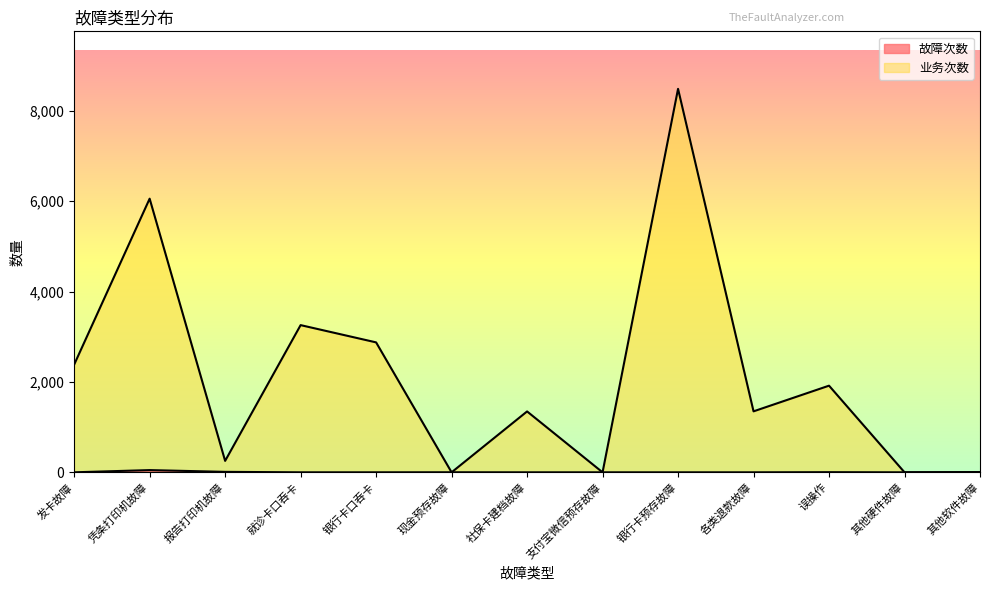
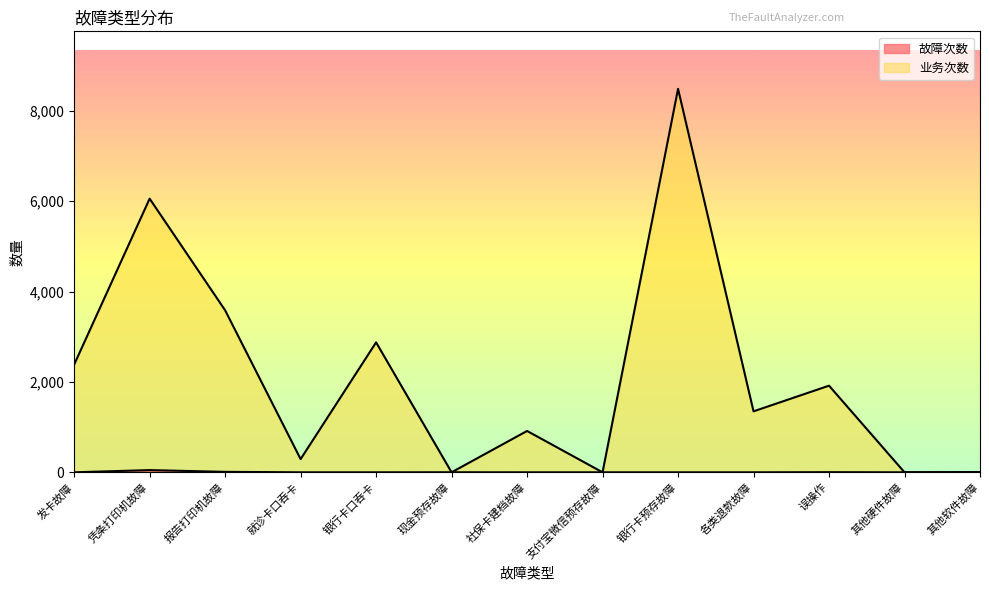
业务次数, 报告打印机故障: 300 -> 3,600
业务次数, 就诊卡口吞卡: 3,300 -> 300
业务次数, 社保卡建档故障: 1,300 -> 900
